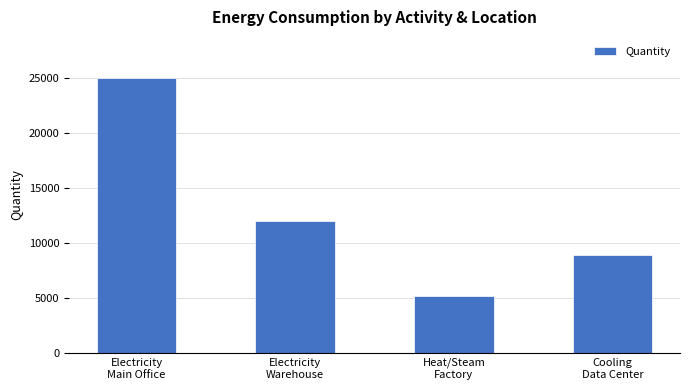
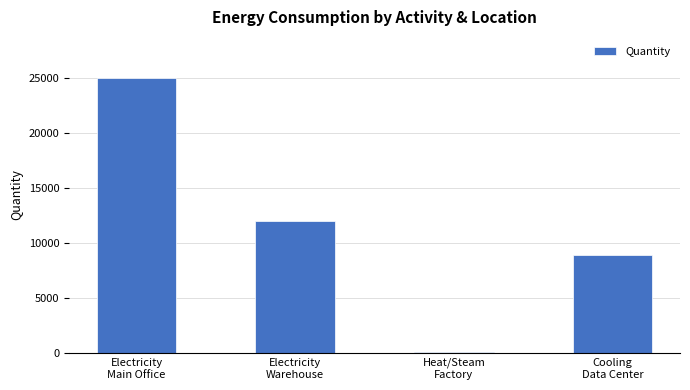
Heat/Steam Factory: 5200 -> 100
